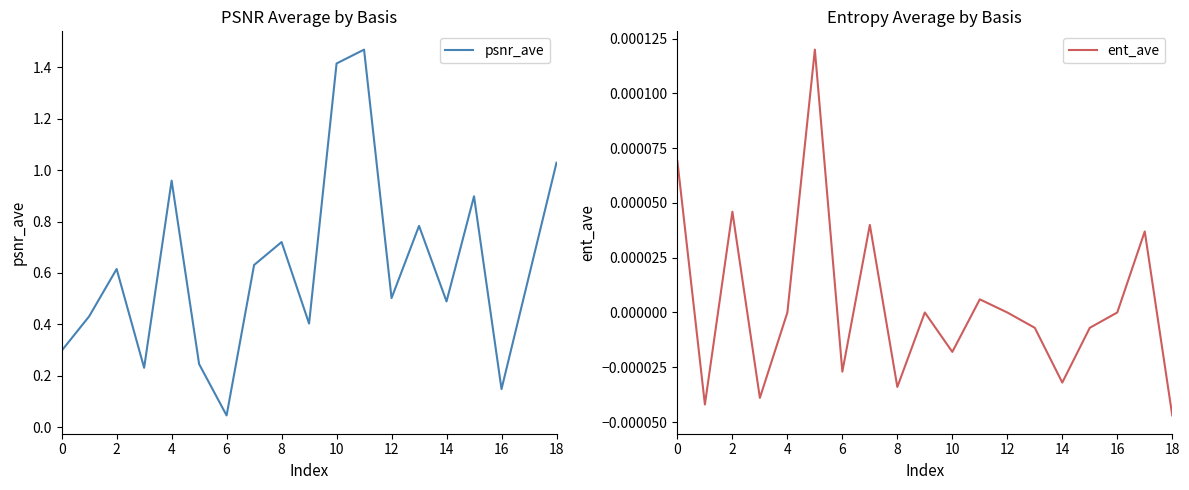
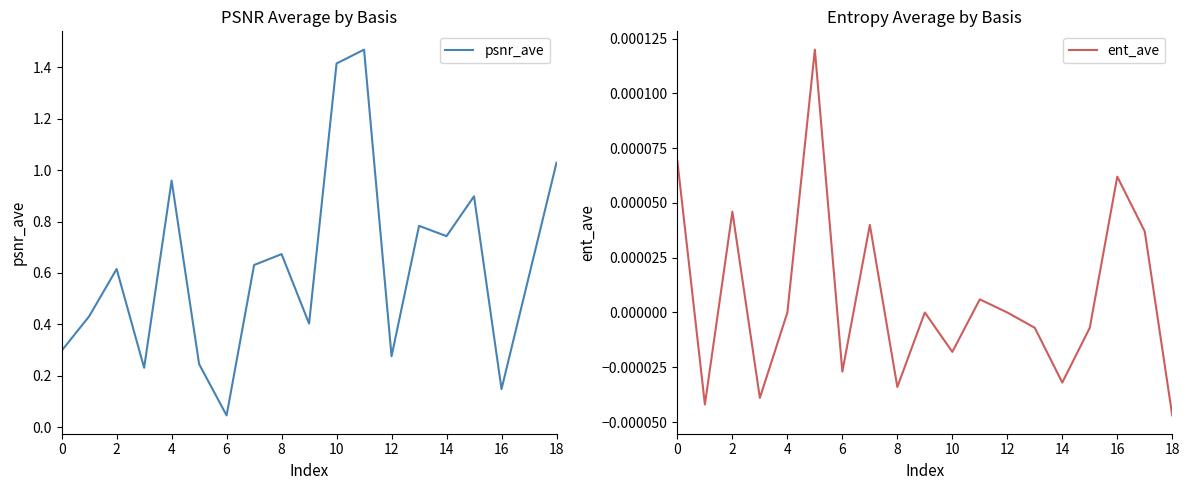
PSNR Average by Basis, 8: 0.72 -> 0.67
PSNR Average by Basis, 12: 0.50 -> 0.28
PSNR Average by Basis, 14: 0.49 -> 0.74
Entropy Average by Basis, 16: 0.0000 -> 0.0001
